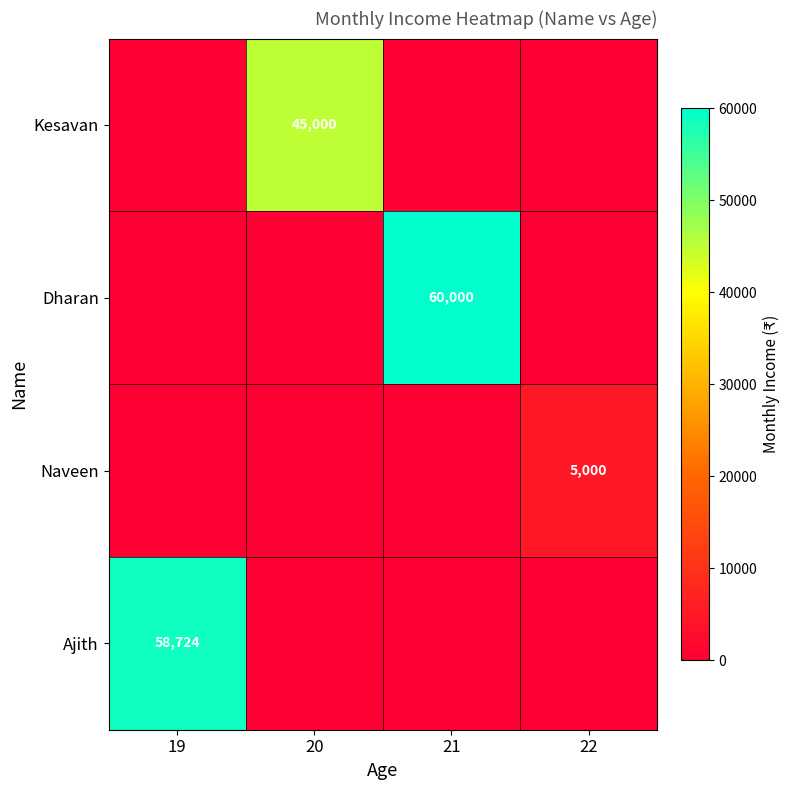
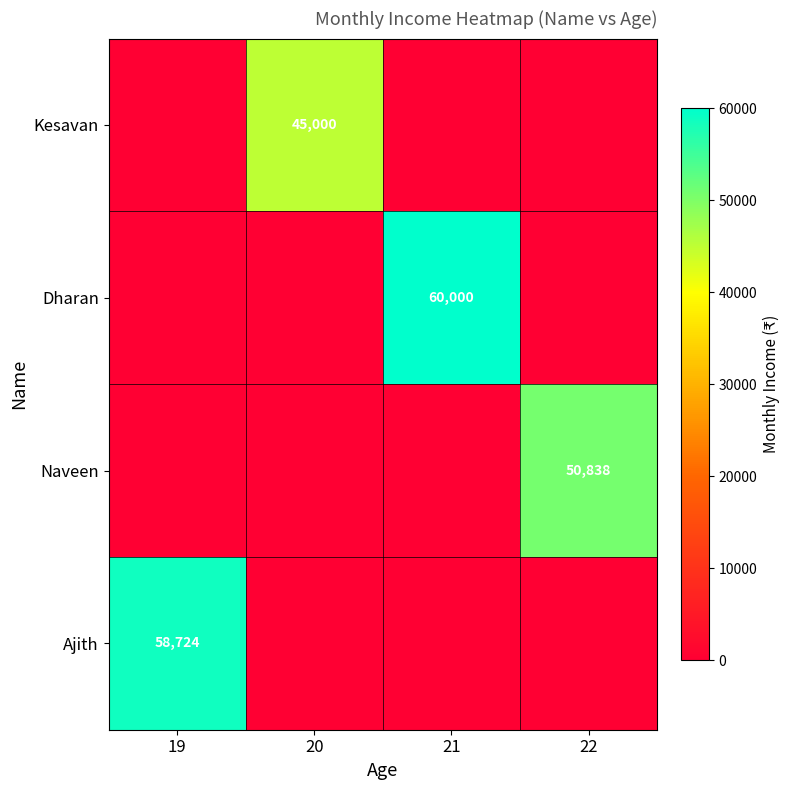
Naveen, 22: 5,000 -> 50,838
